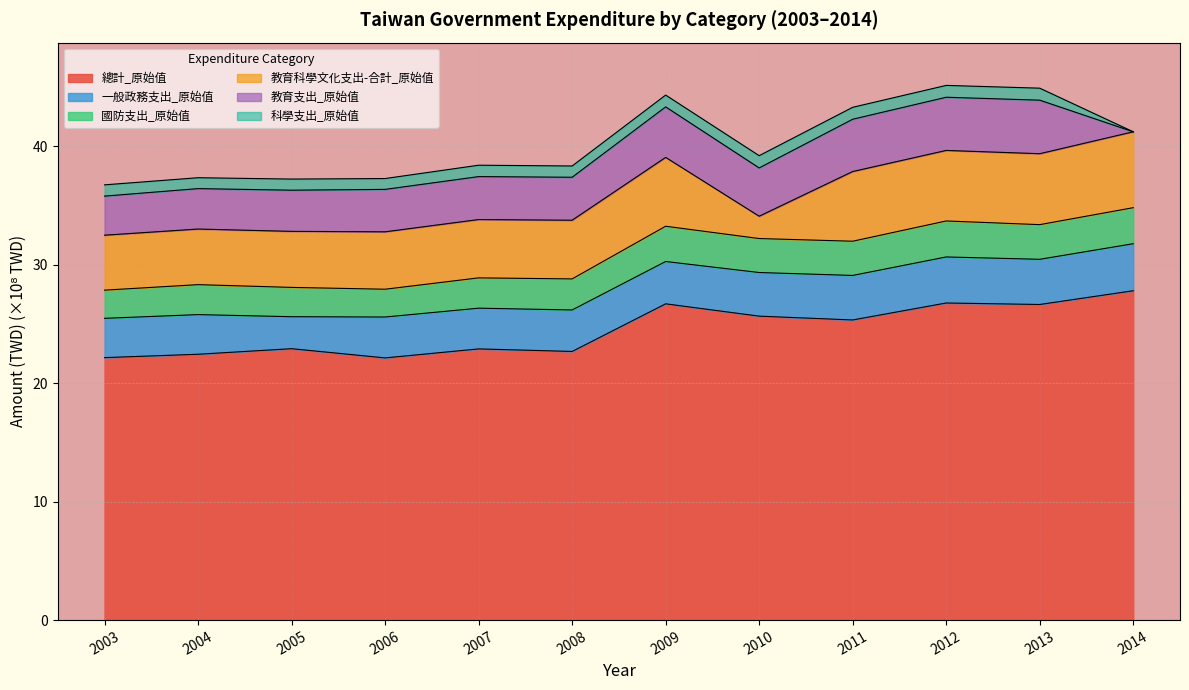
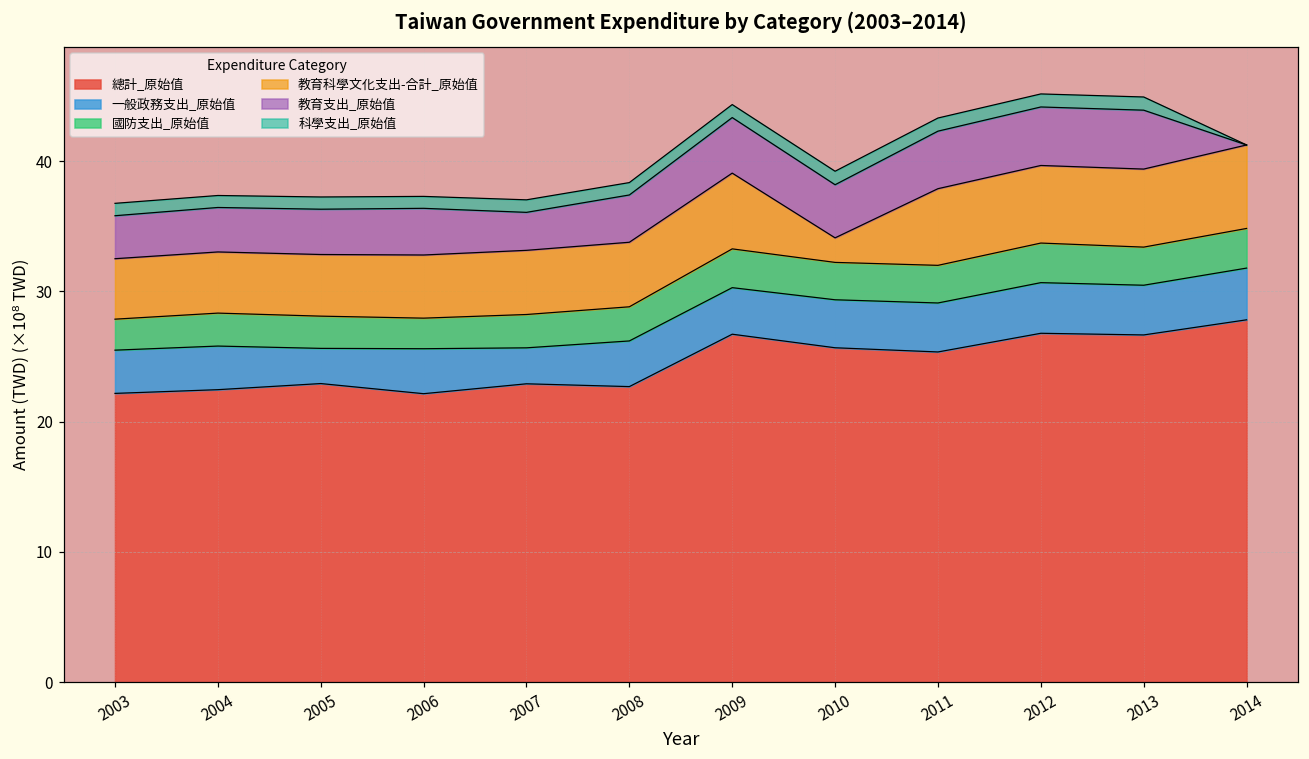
一般政務支出_原始值, 2007: 3.4 -> 2.8
教育支出_原始值, 2007: 3.6 -> 2.9
